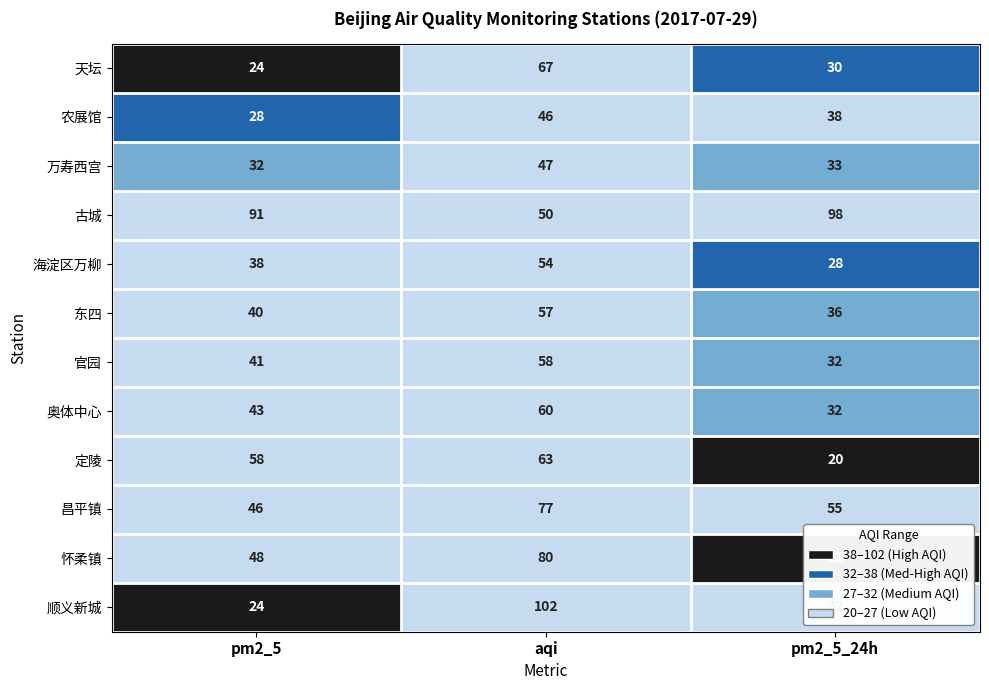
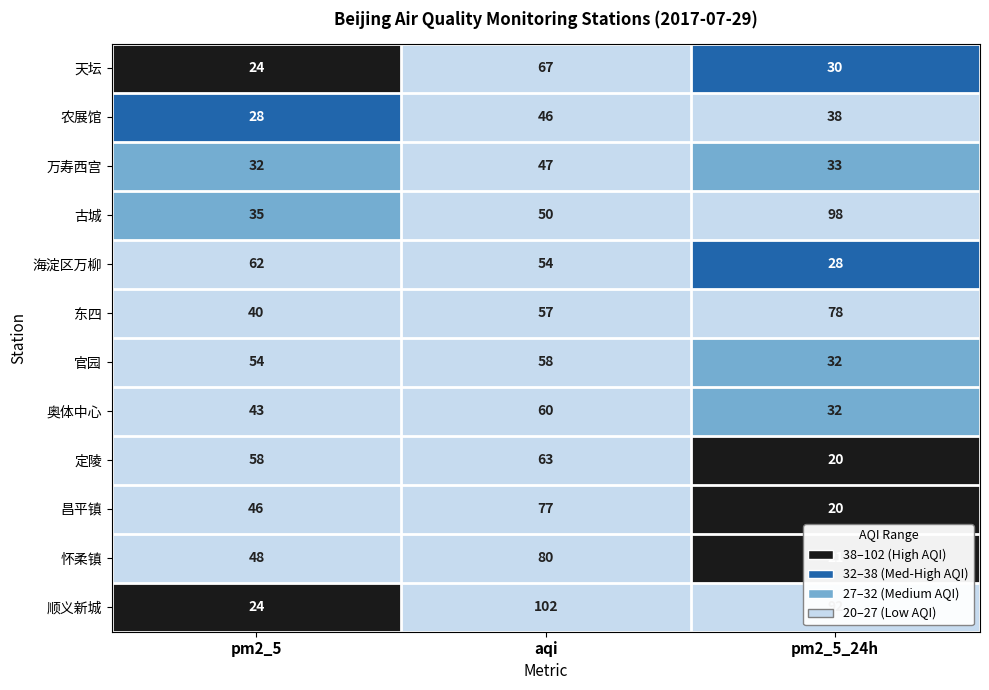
古城, pm2_5: 91 -> 35
海淀区万柳, pm2_5: 38 -> 62
东四, pm2_5_24h: 36 -> 78
官园, pm2_5: 41 -> 54
昌平镇, pm2_5_24h: 55 -> 20
